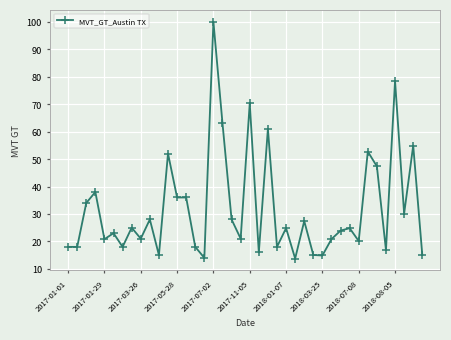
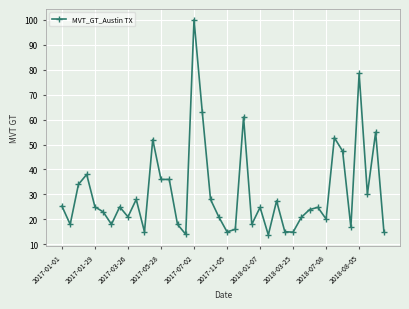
2017-01-01: 18 -> 25
2017-01-29: 21 -> 25
2017-11-05: 70 -> 15
